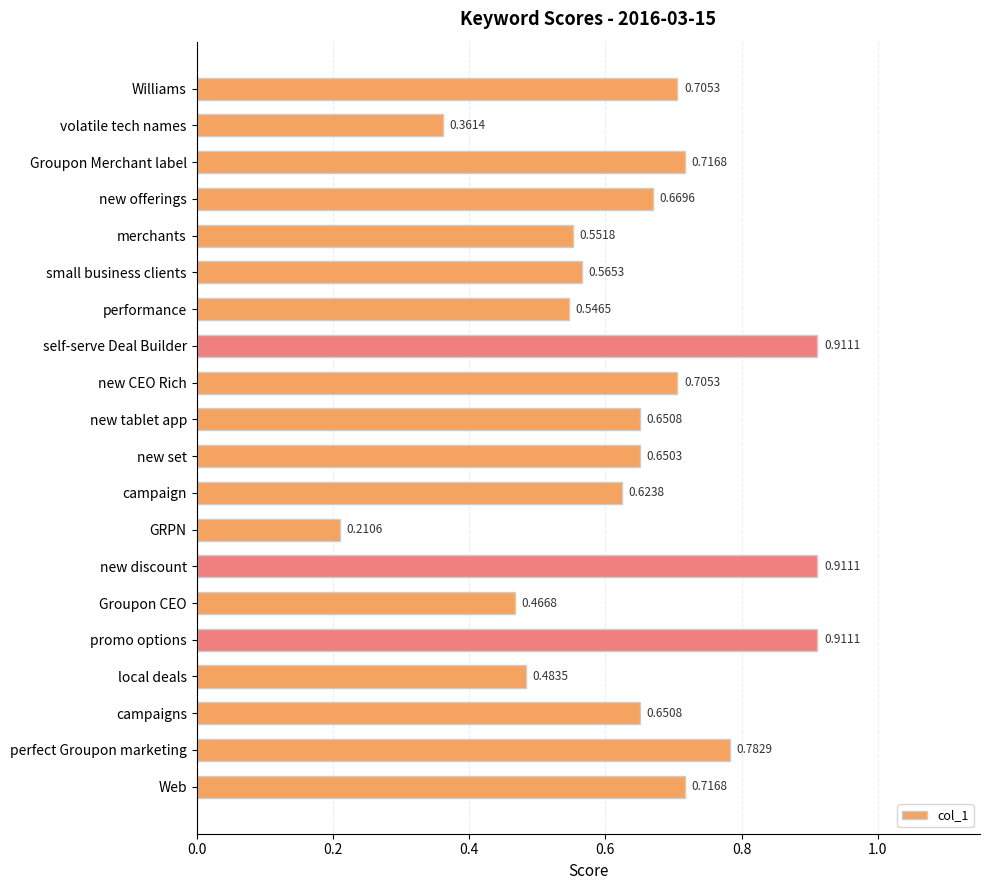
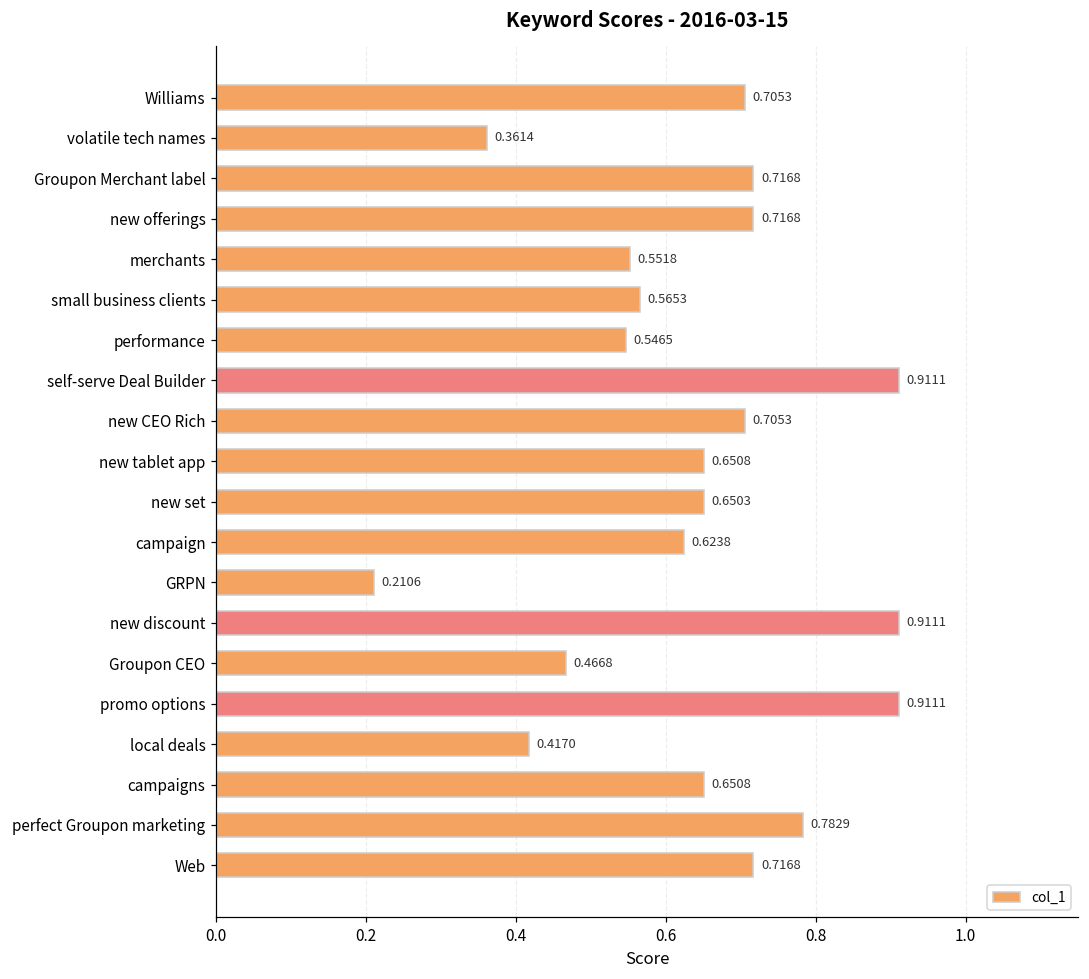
new offerings: 0.6696 -> 0.7168
local deals: 0.4835 -> 0.4170
